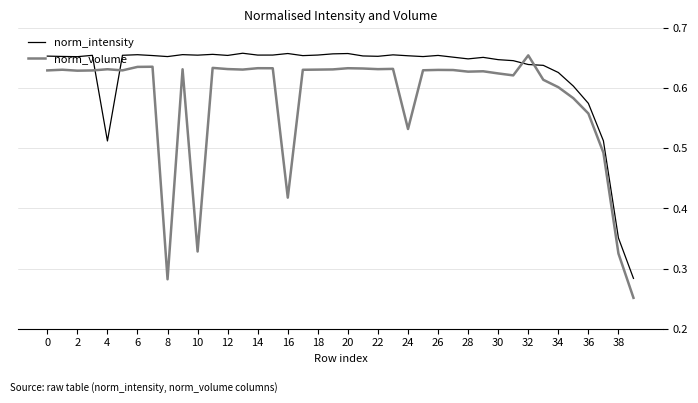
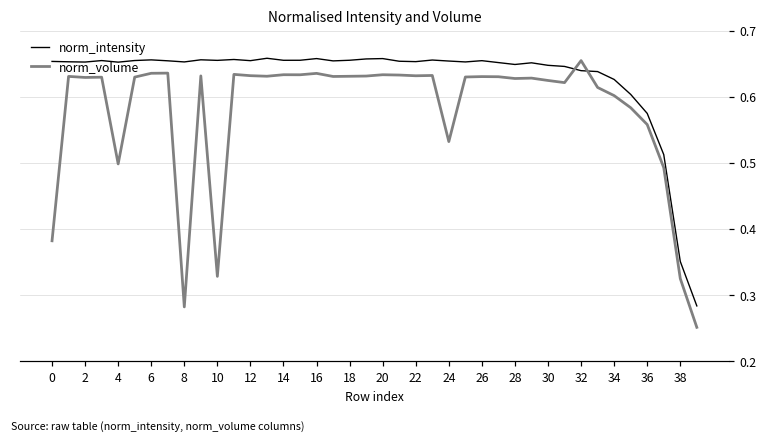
norm_volume, 0: 0.63 -> 0.38
norm_intensity, 4: 0.51 -> 0.65
norm_volume, 4: 0.63 -> 0.50
norm_volume, 16: 0.42 -> 0.64
